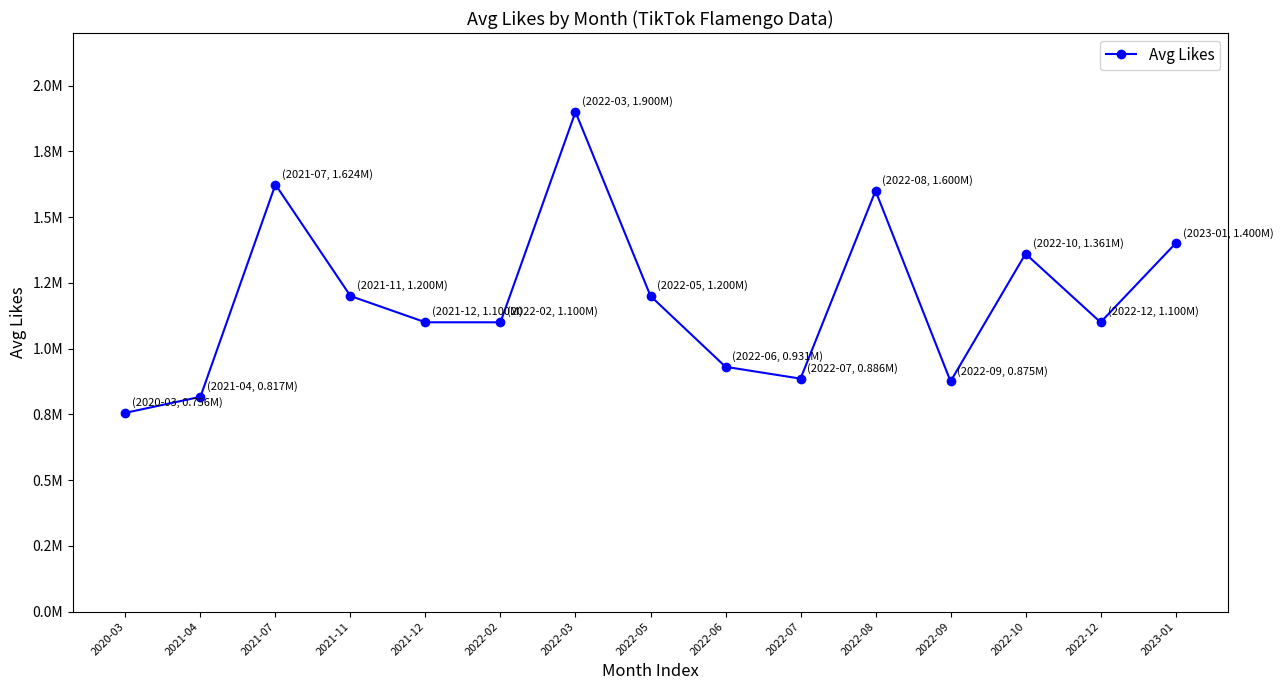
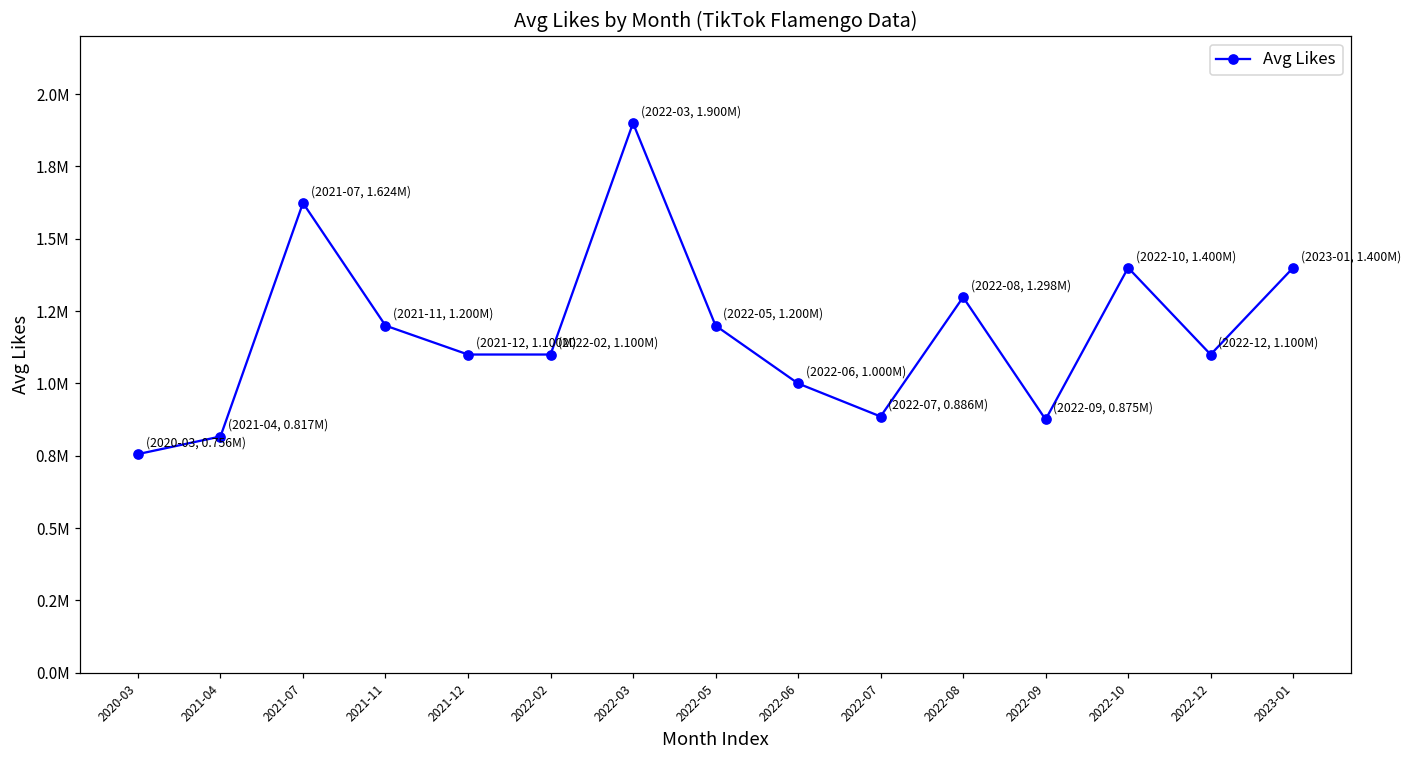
2022-06: 0.931M -> 1.000M
2022-08: 1.600M -> 1.298M
2022-10: 1.361M -> 1.400M
